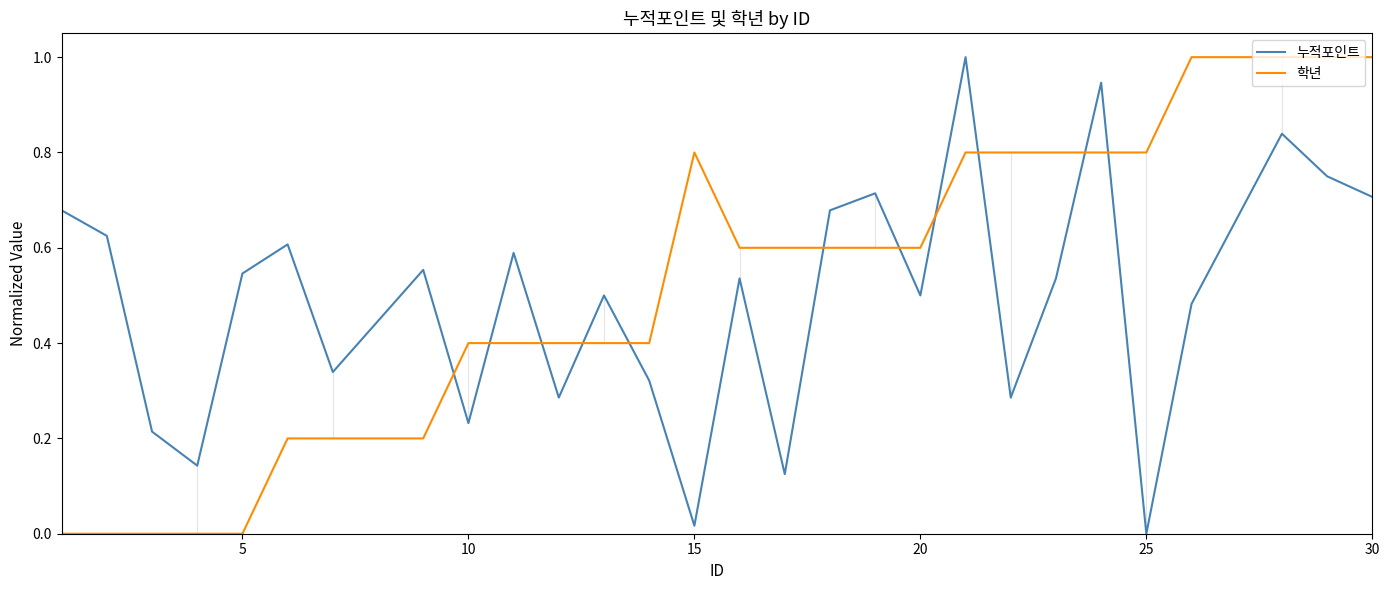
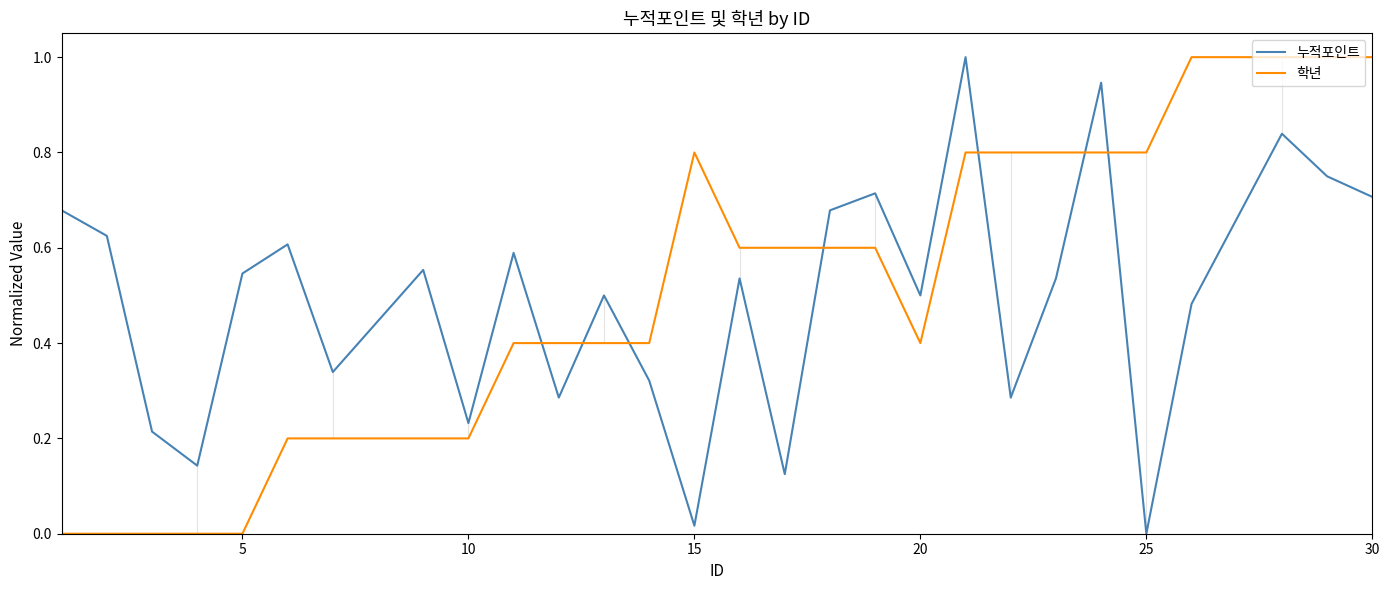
학년, 10: 0.40 -> 0.20
학년, 20: 0.60 -> 0.40
